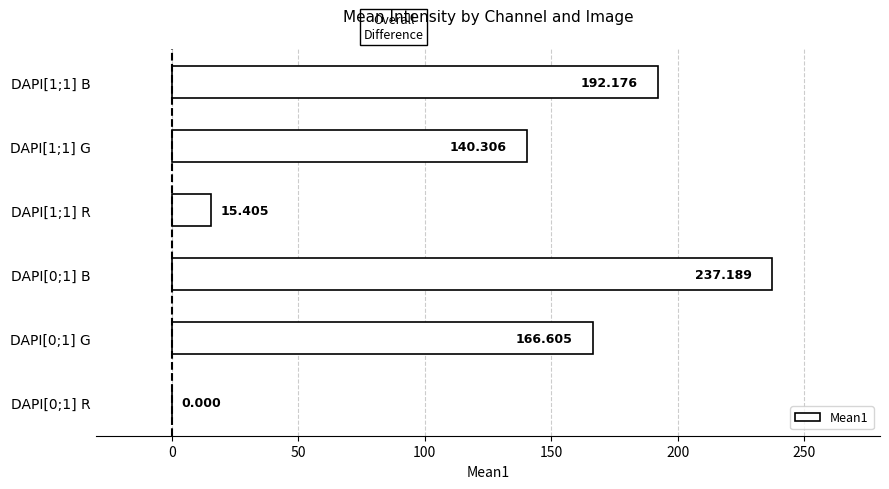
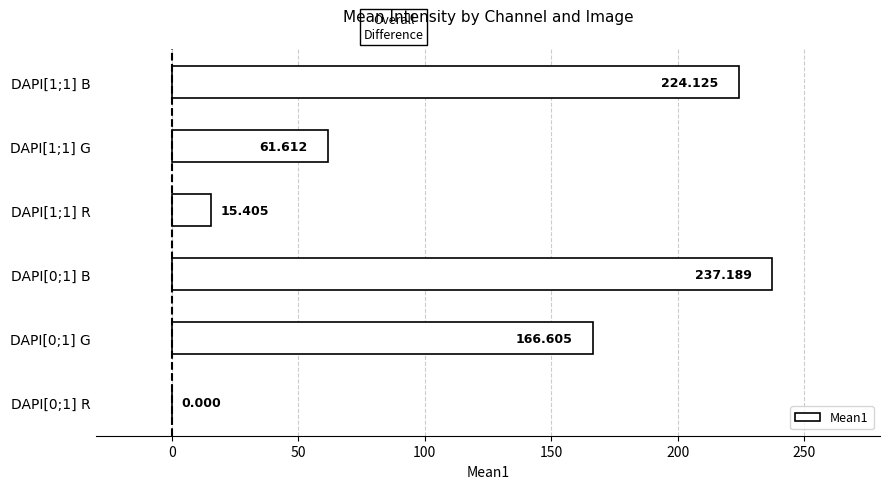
DAPI[1;1] B: 192.176 -> 224.125
DAPI[1;1] G: 140.306 -> 61.612
